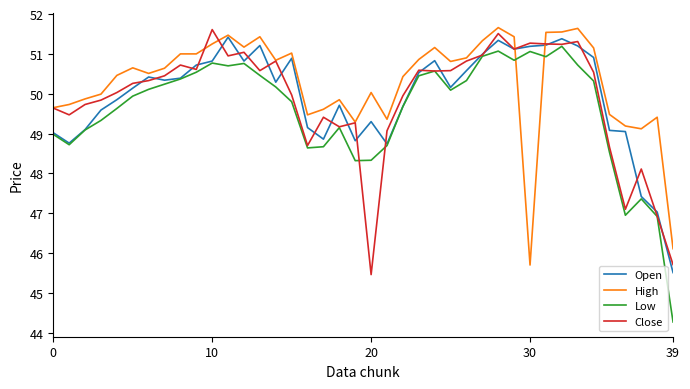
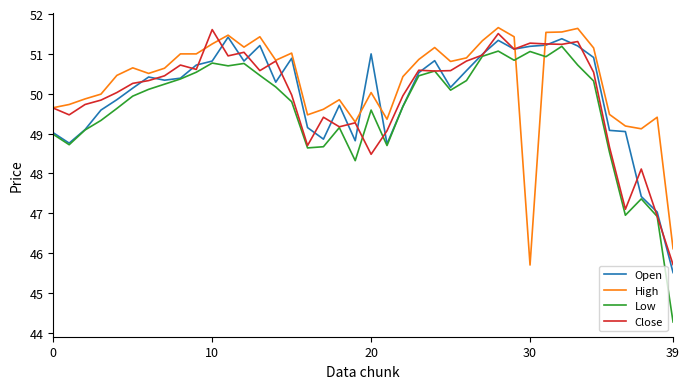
Open, 20: 49.3 -> 51.0
Low, 20: 48.3 -> 49.6
Close, 20: 45.5 -> 48.5
